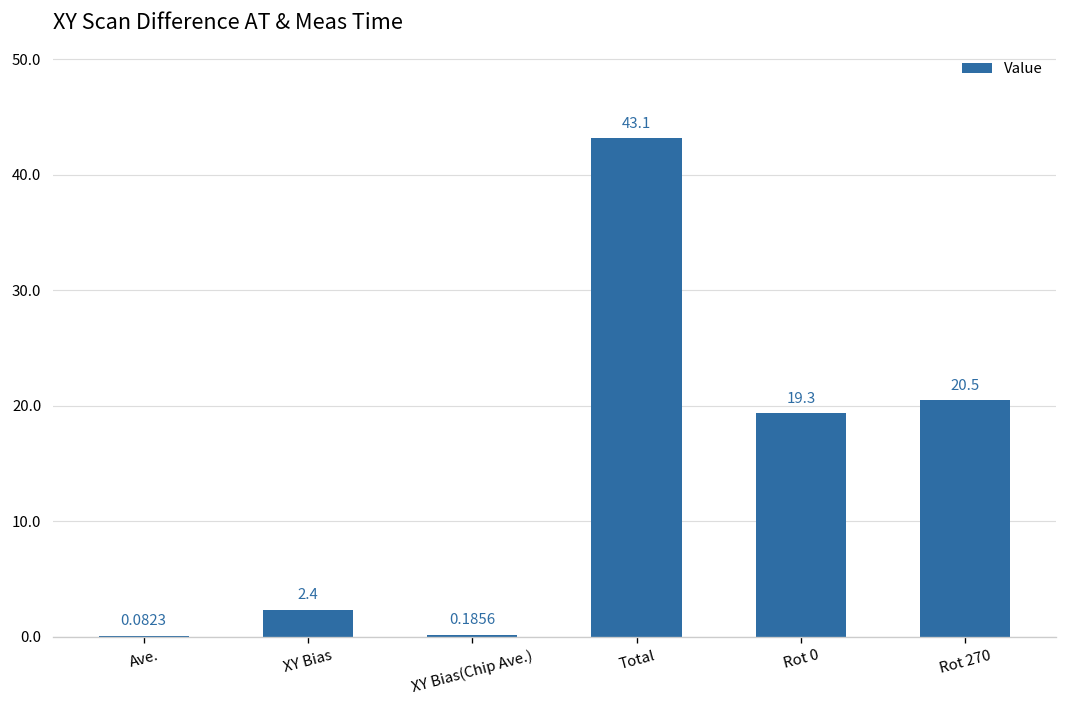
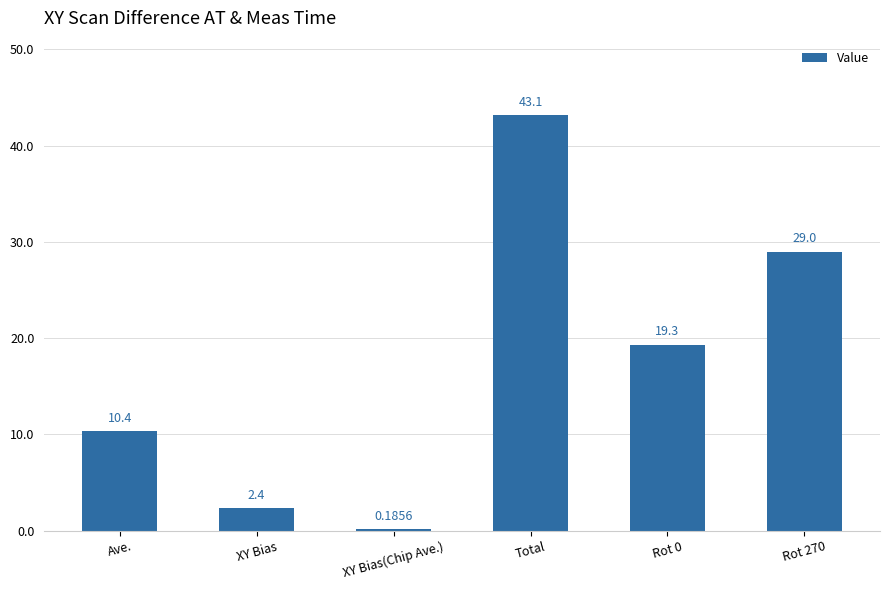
Ave.: 0.0823 -> 10.4
Rot 270: 20.5 -> 29.0
